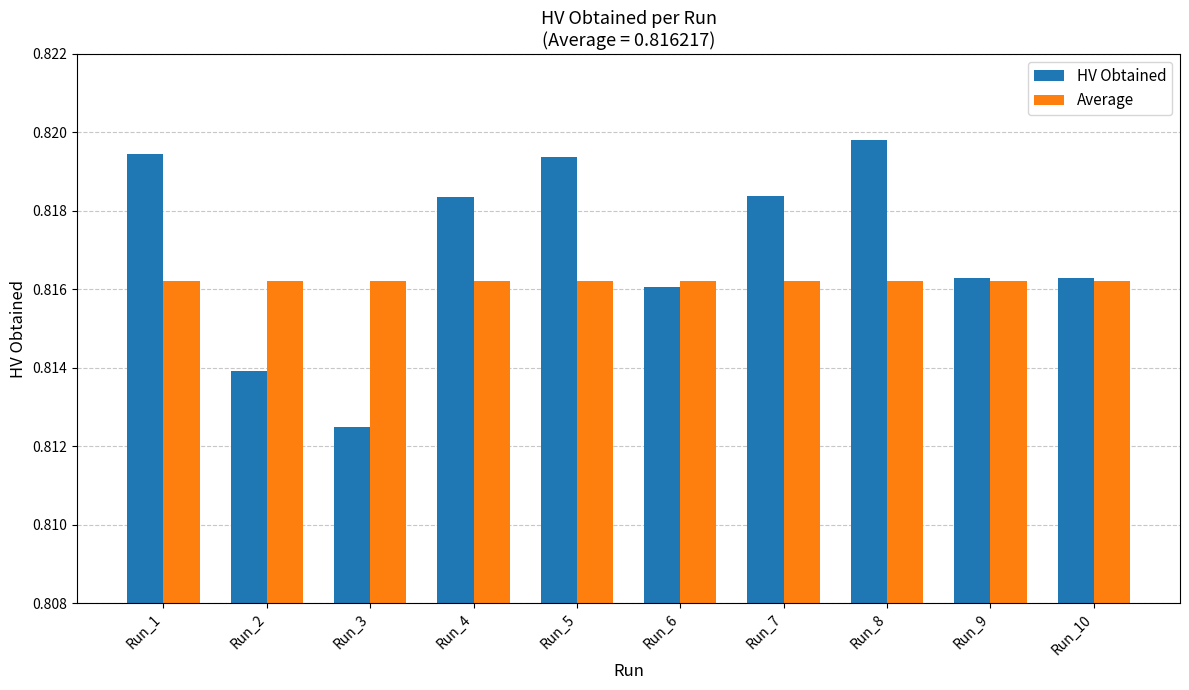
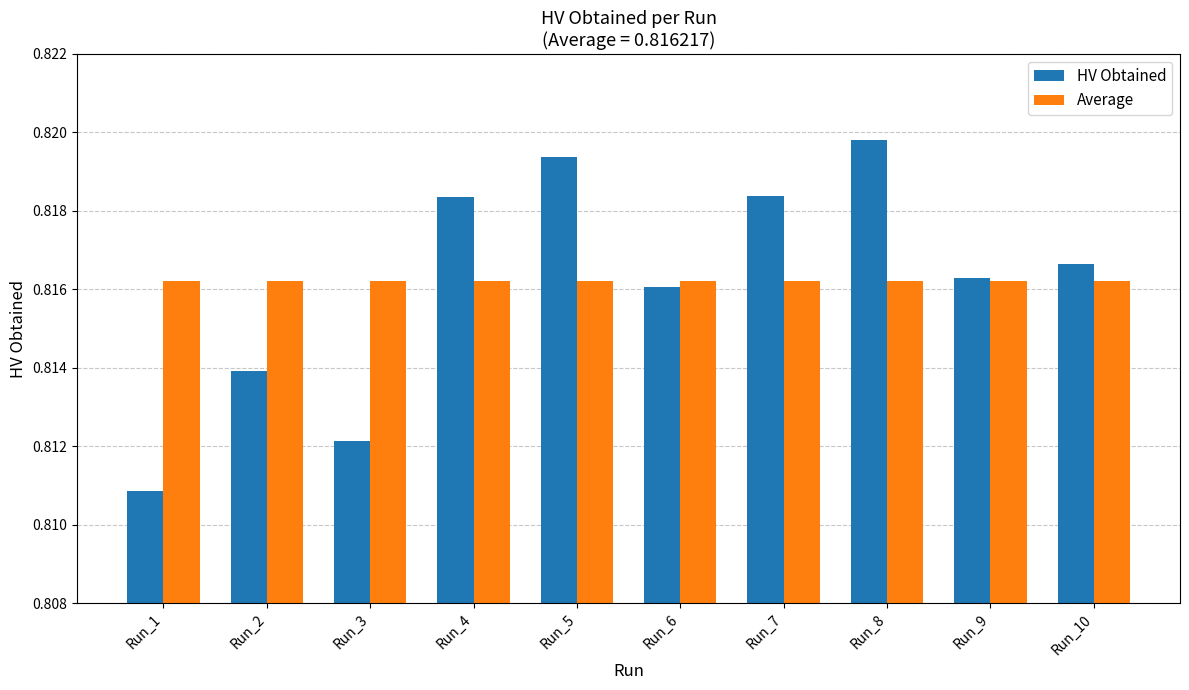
HV Obtained, Run_1: 0.8195 -> 0.8109
HV Obtained, Run_3: 0.8125 -> 0.8121
HV Obtained, Run_10: 0.8163 -> 0.8167
